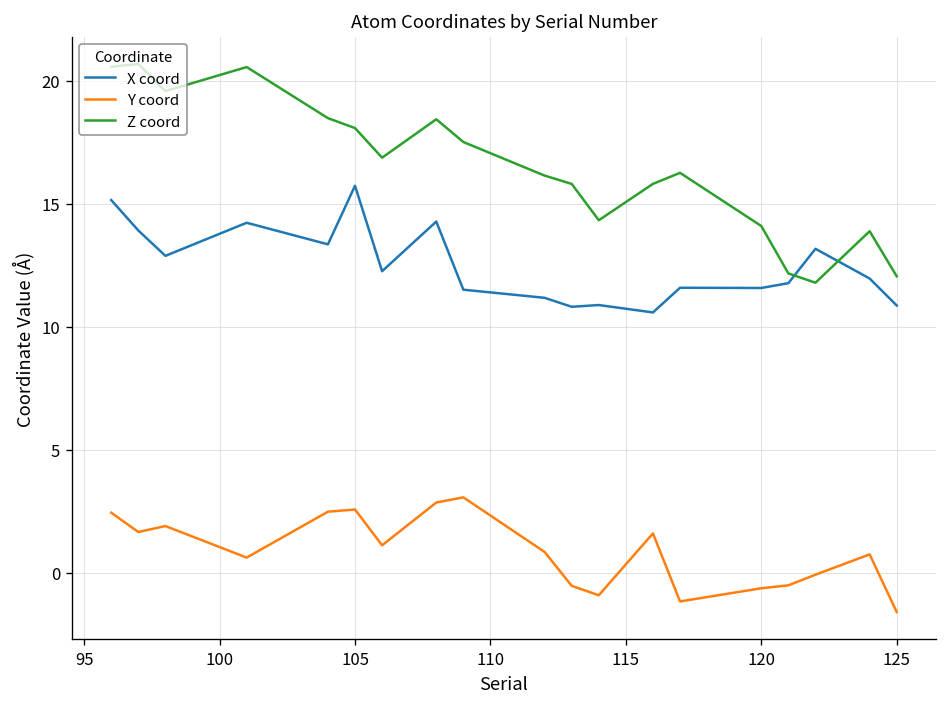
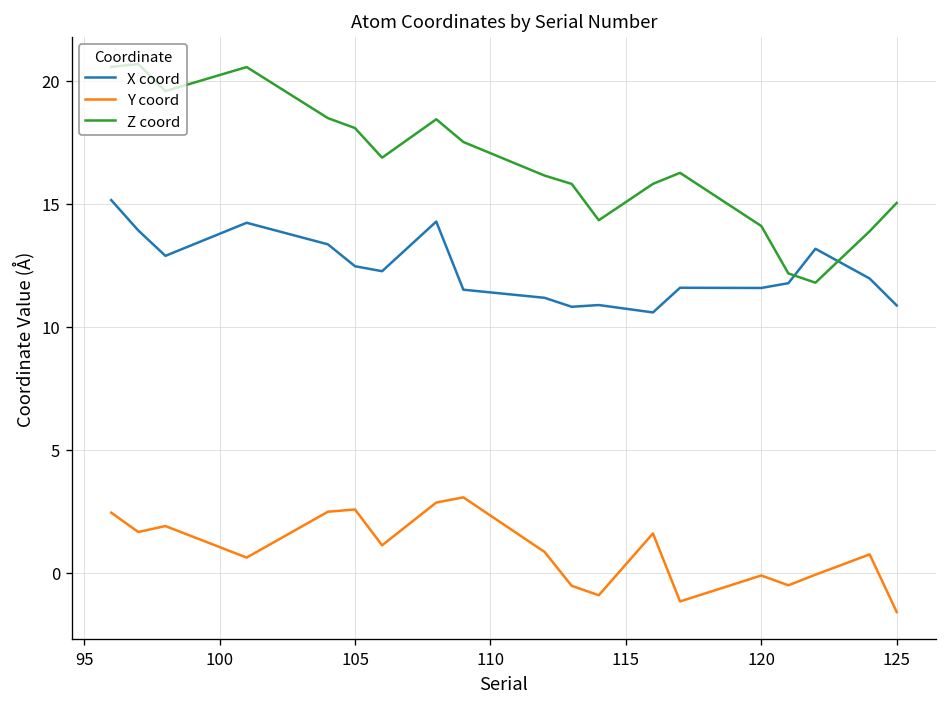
X coord, 105: 15.7 -> 12.5
Y coord, 120: -0.6 -> -0.1
Z coord, 125: 12.1 -> 15.0
